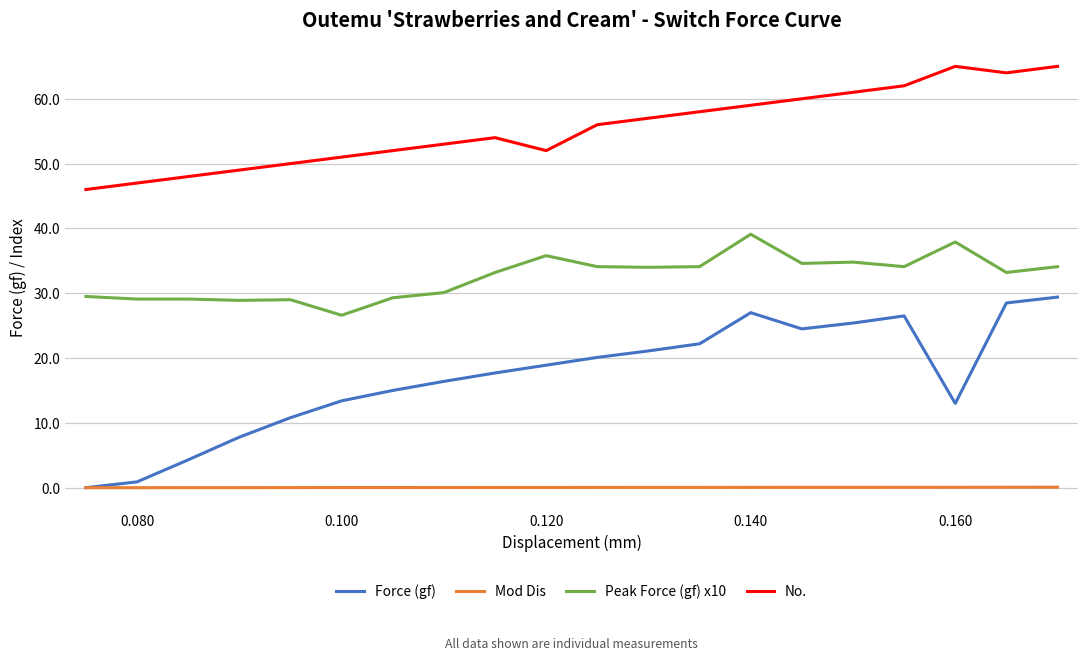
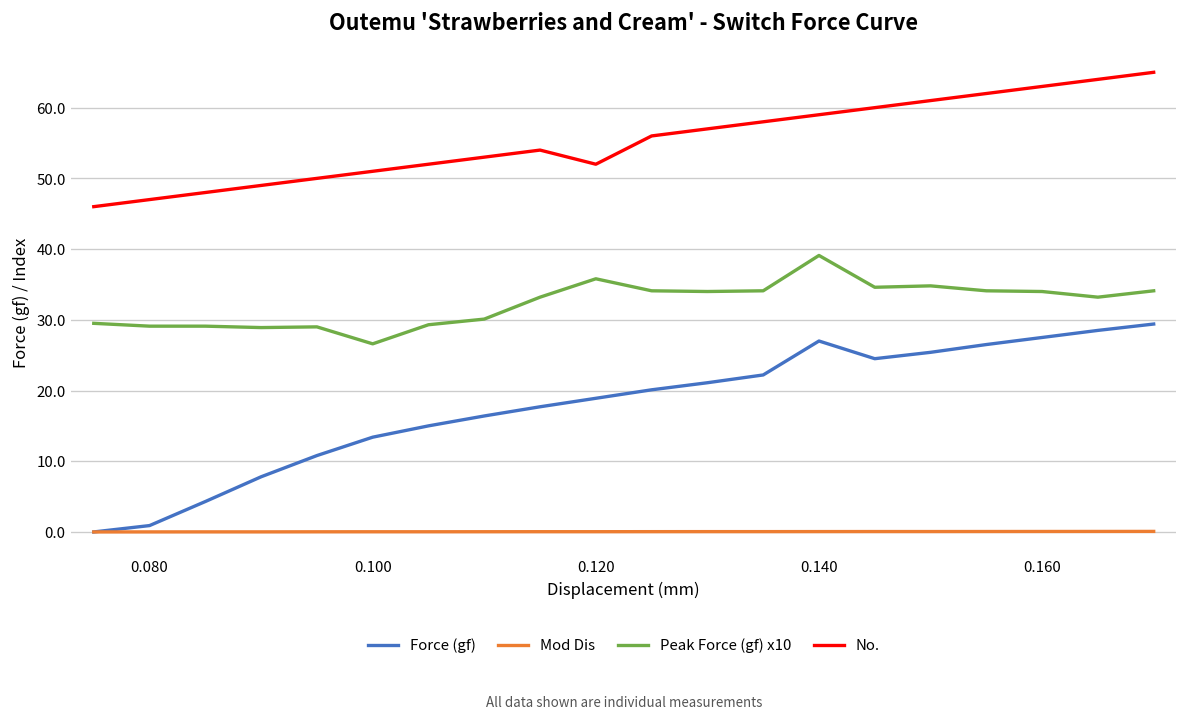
Force (gf), 0.160: 13 -> 28
Peak Force (gf) x10, 0.160: 38 -> 34
No., 0.160: 65 -> 63
